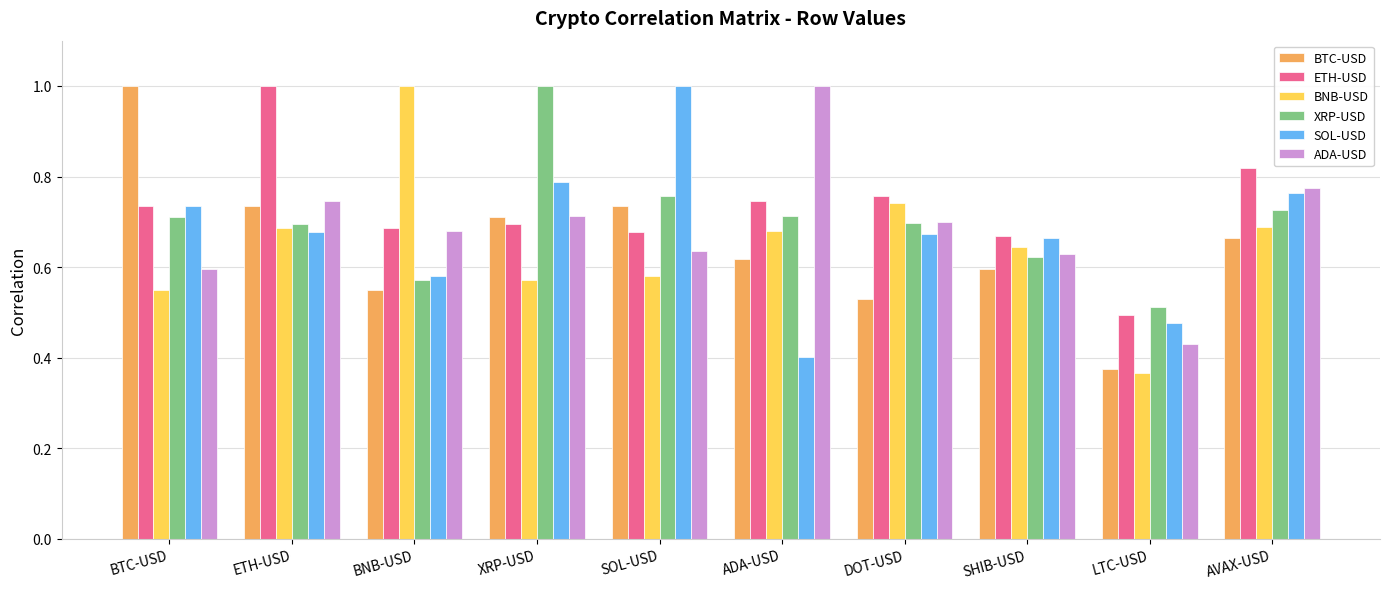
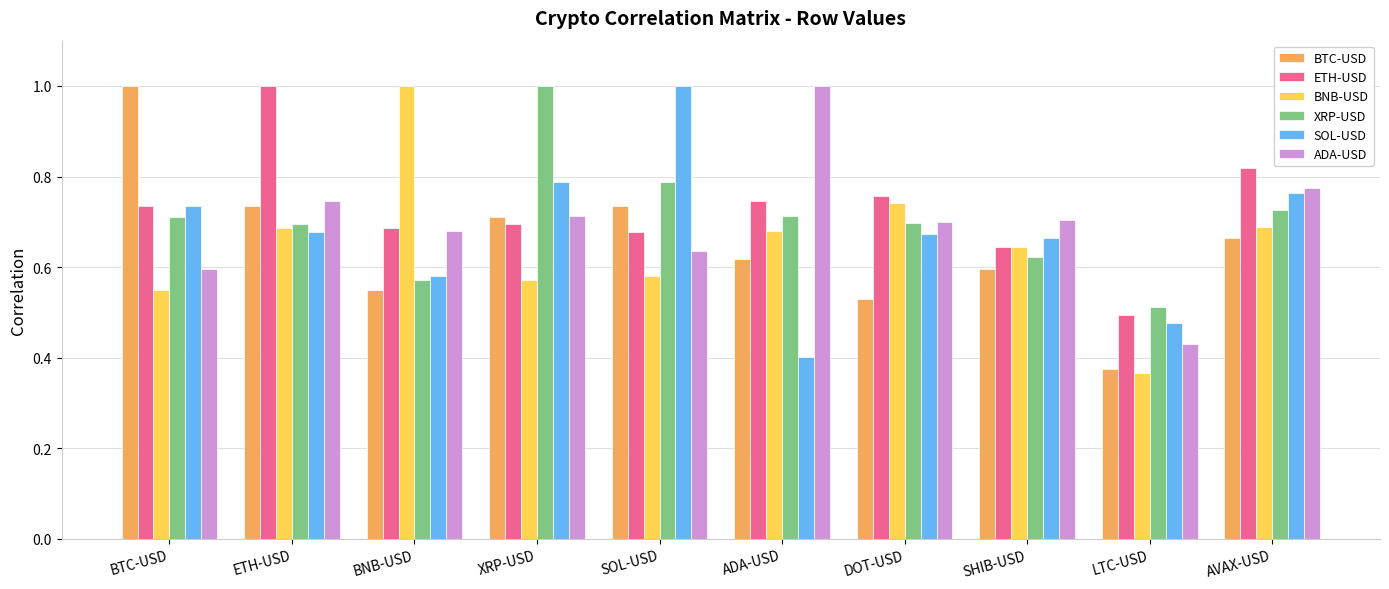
XRP-USD, SOL-USD: 0.76 -> 0.79
ETH-USD, SHIB-USD: 0.67 -> 0.65
ADA-USD, SHIB-USD: 0.63 -> 0.70
